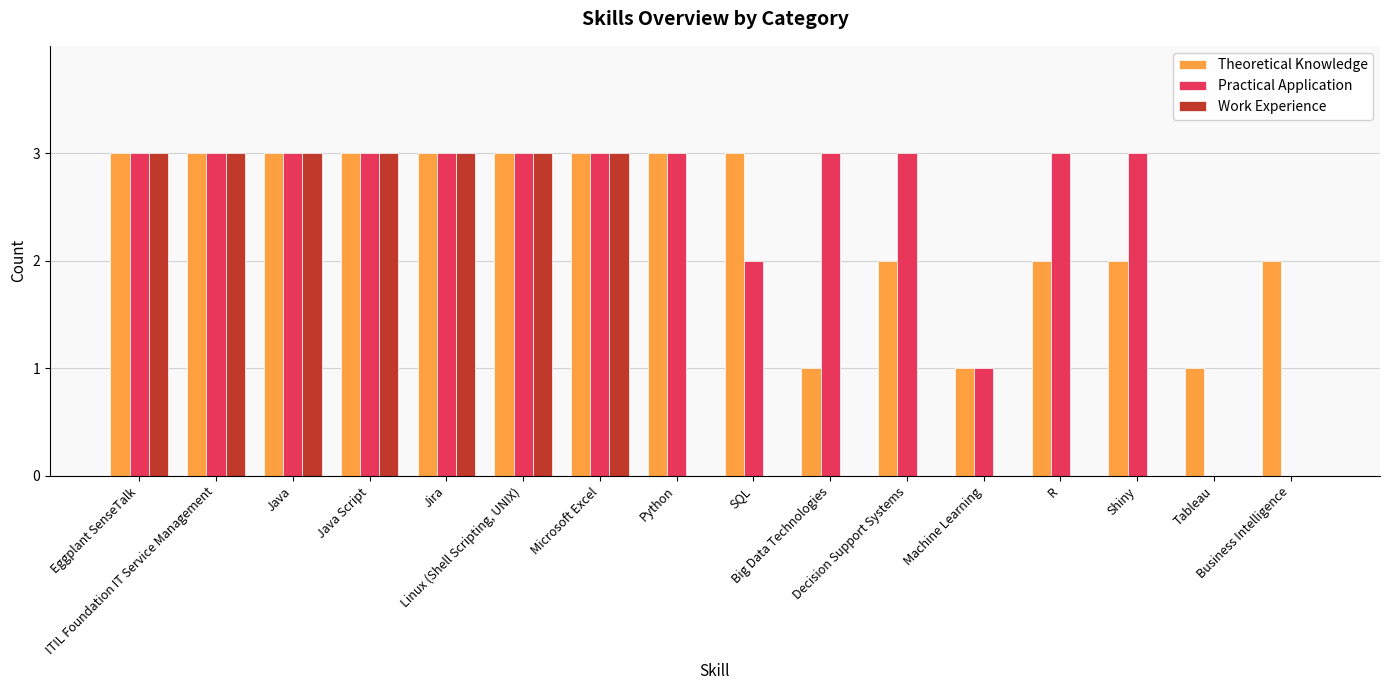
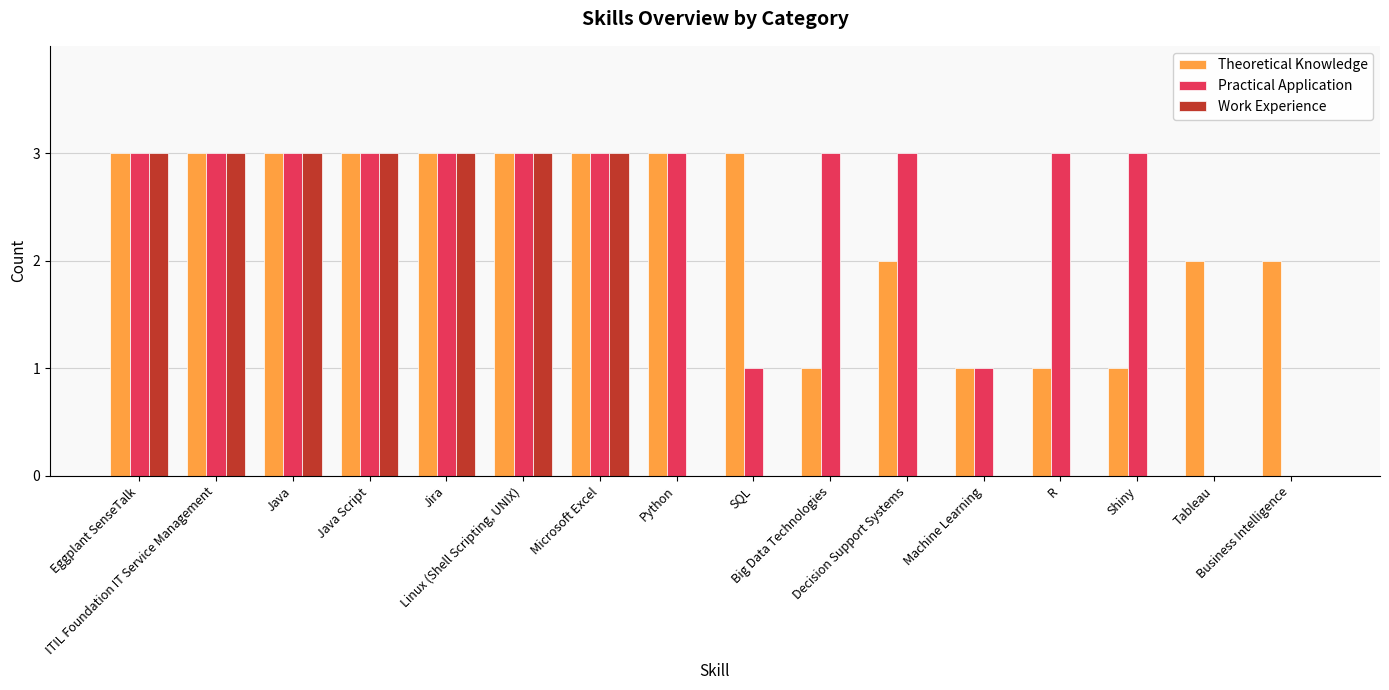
Practical Application, SQL: 2 -> 1
Theoretical Knowledge, R: 2 -> 1
Theoretical Knowledge, Shiny: 2 -> 1
Theoretical Knowledge, Tableau: 1 -> 2
